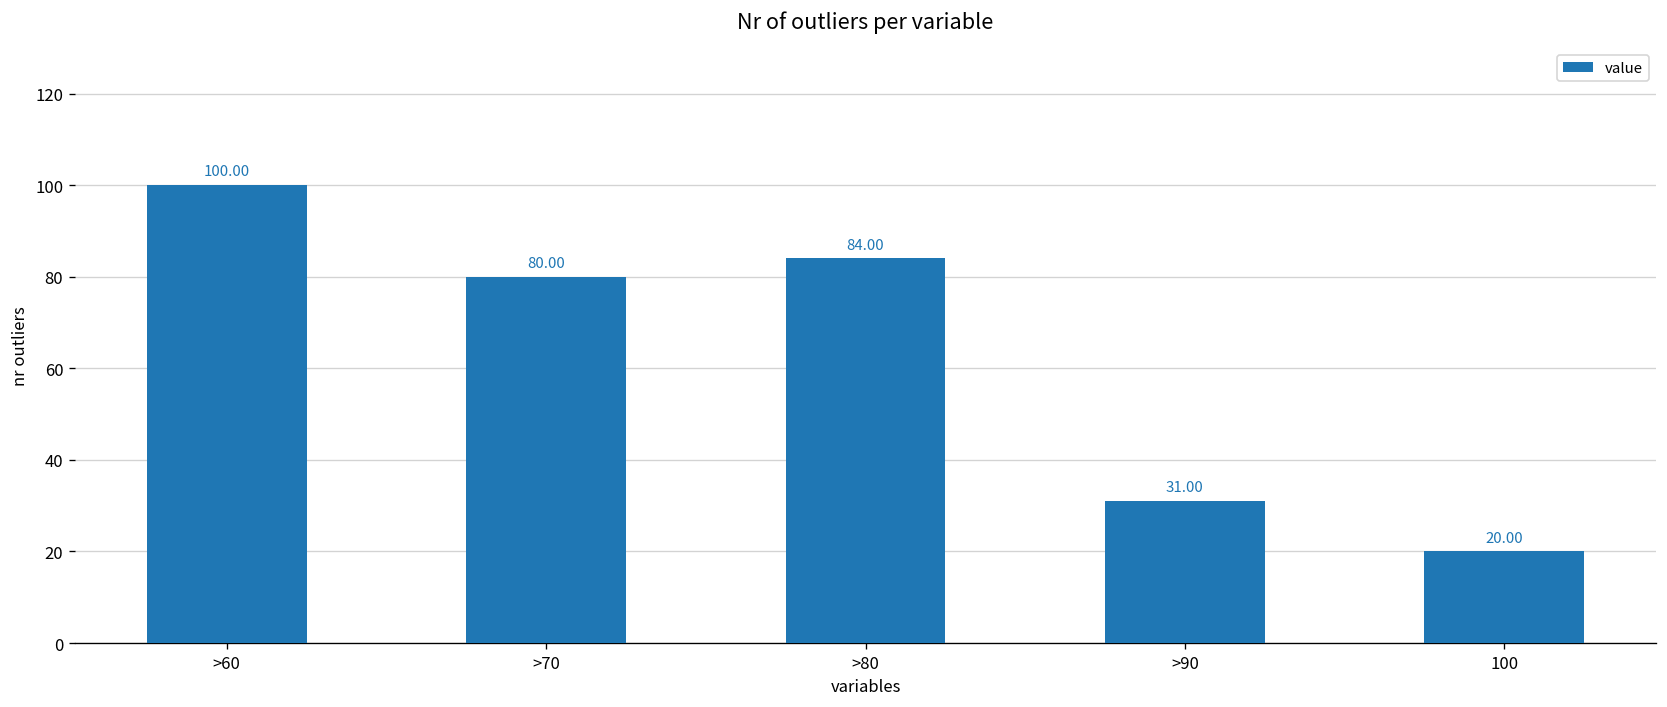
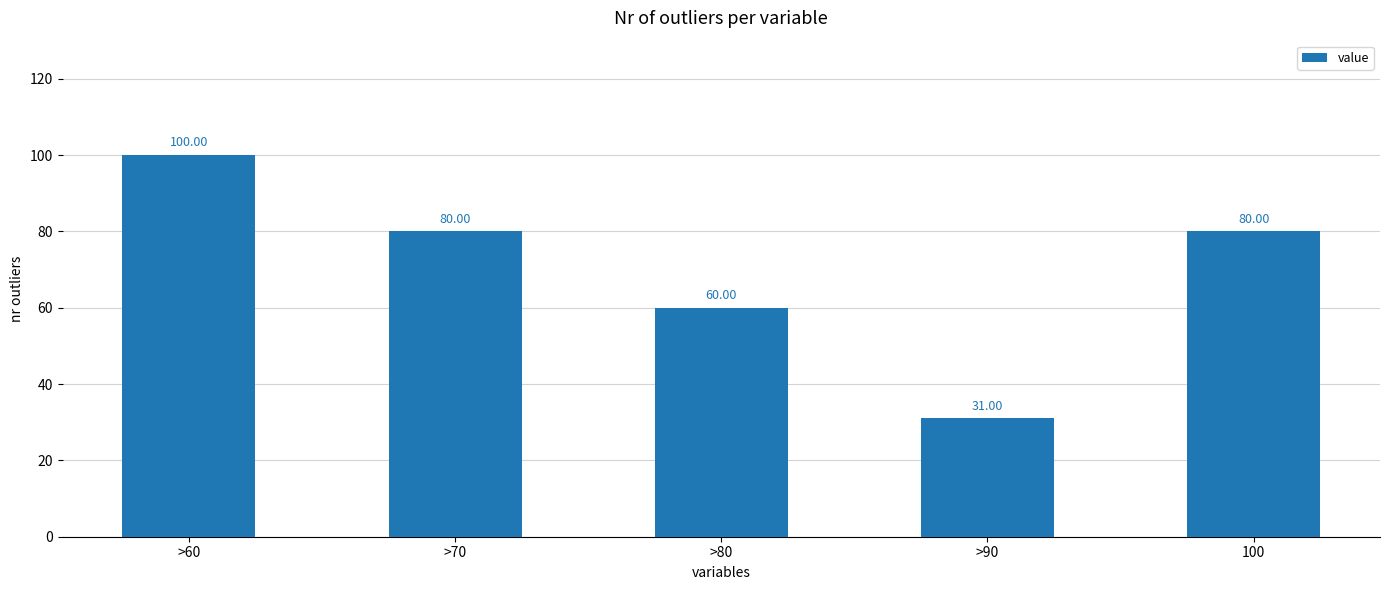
>80: 84.00 -> 60.00
100: 20.00 -> 80.00
